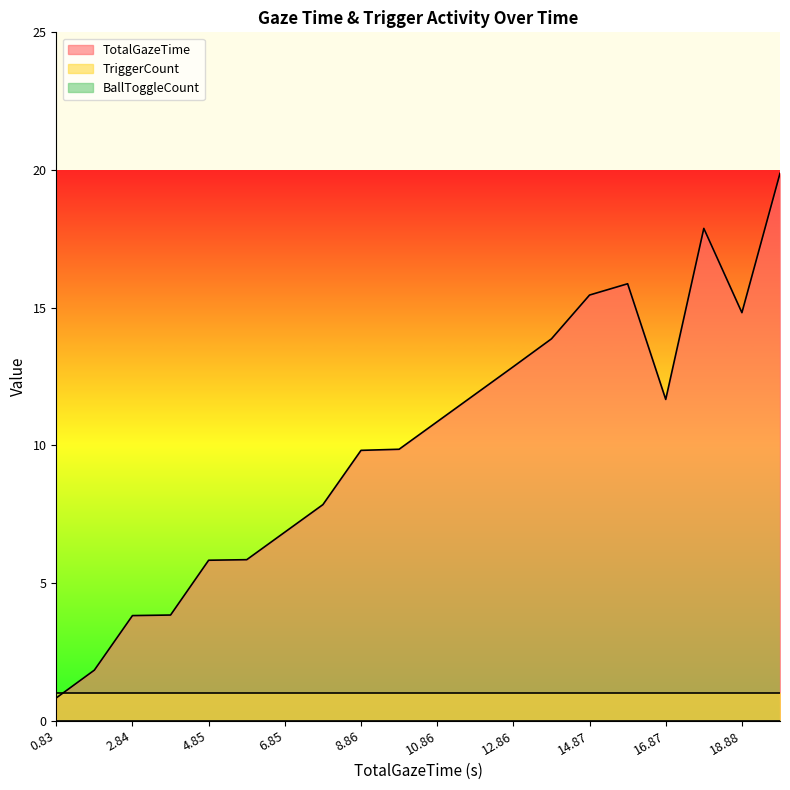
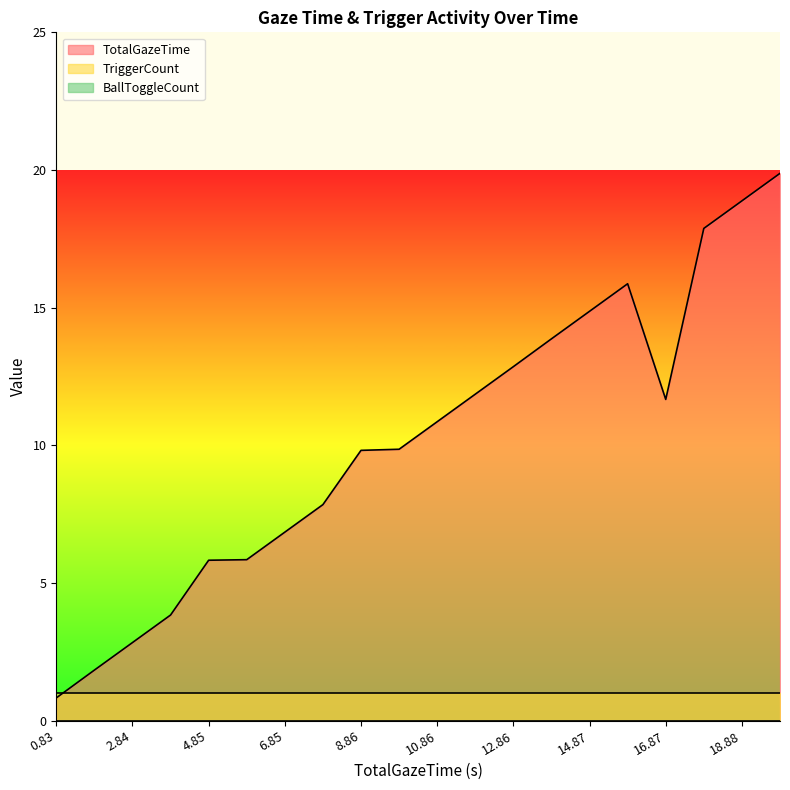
TotalGazeTime, 2.84: 3.8 -> 2.8
TotalGazeTime, 14.87: 15.5 -> 14.9
TotalGazeTime, 18.88: 14.8 -> 18.9
